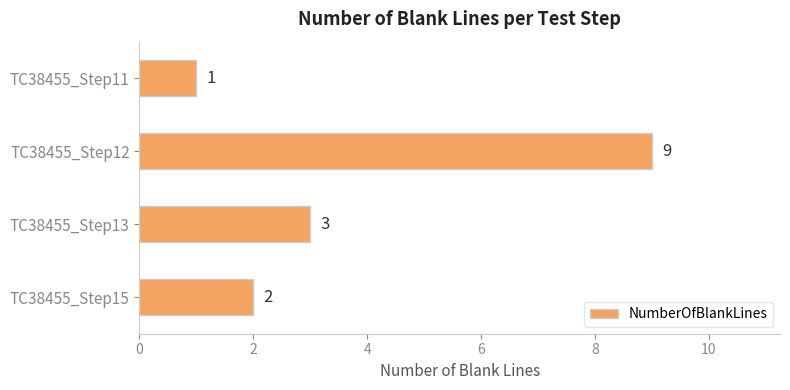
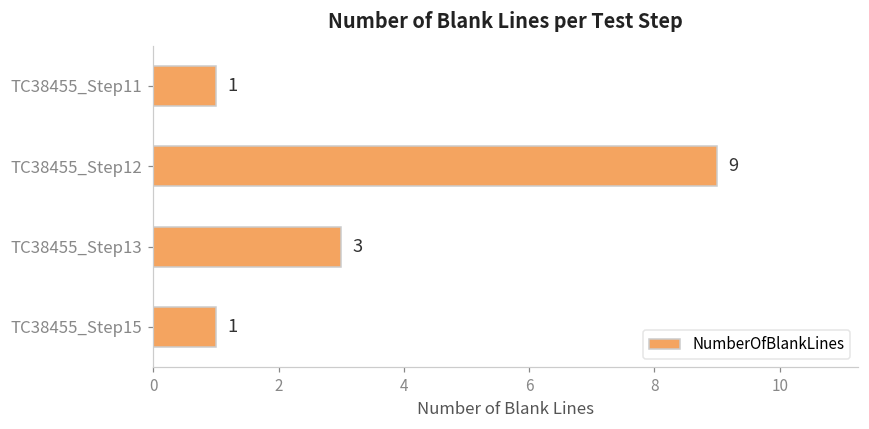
TC38455_Step15: 2 -> 1
